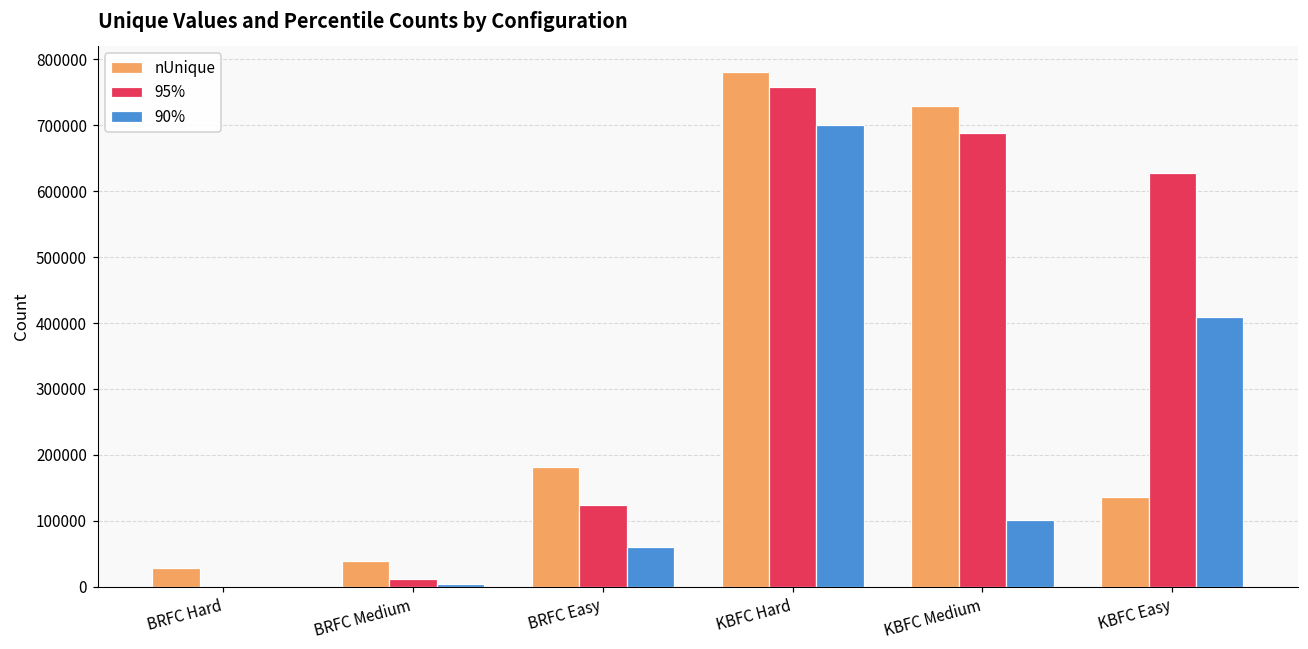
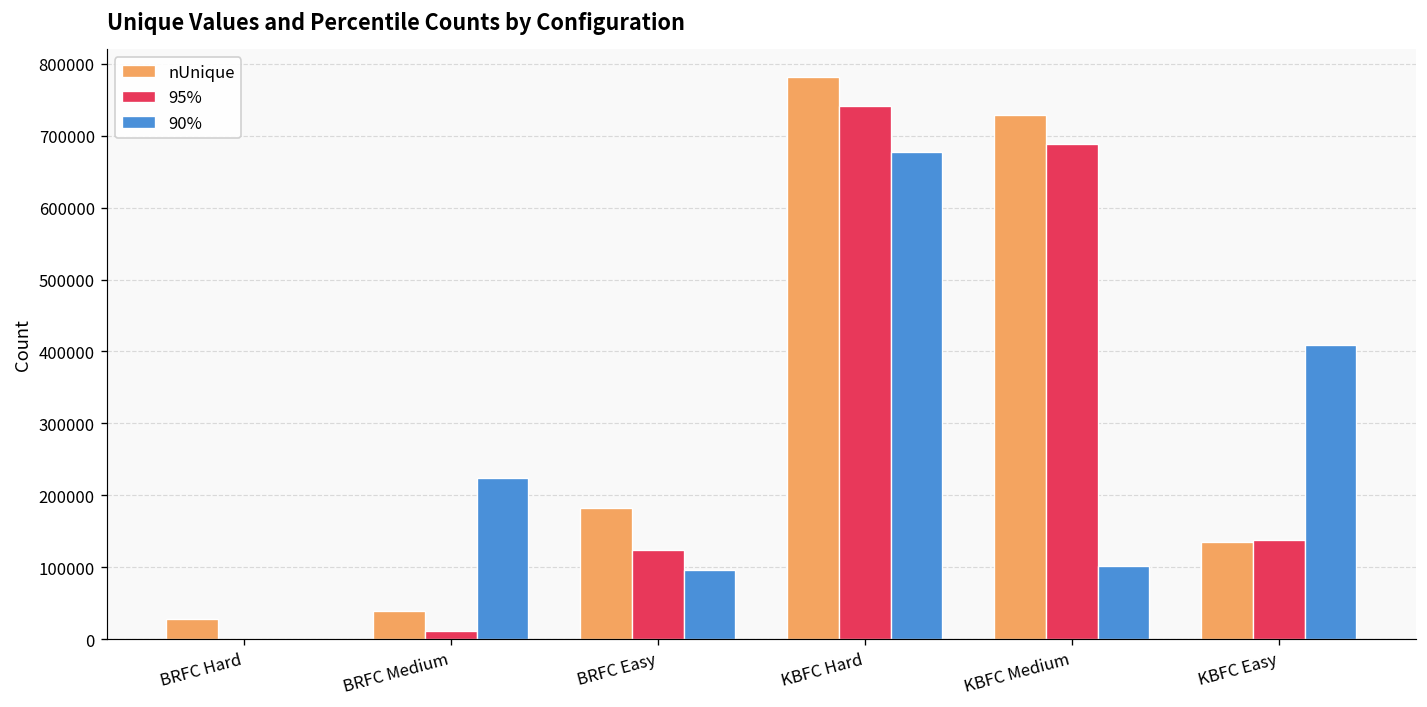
90%, BRFC Medium: 0 -> 220000
90%, BRFC Easy: 60000 -> 100000
95%, KBFC Hard: 760000 -> 740000
90%, KBFC Hard: 700000 -> 680000
95%, KBFC Easy: 630000 -> 140000
